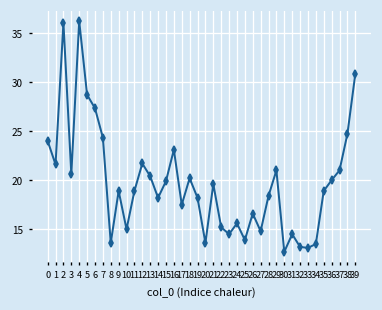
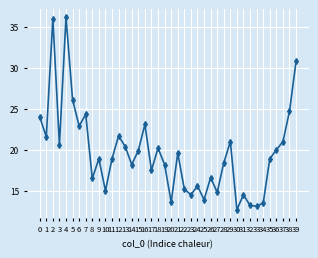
5: 29 -> 26
6: 27 -> 23
8: 14 -> 17
